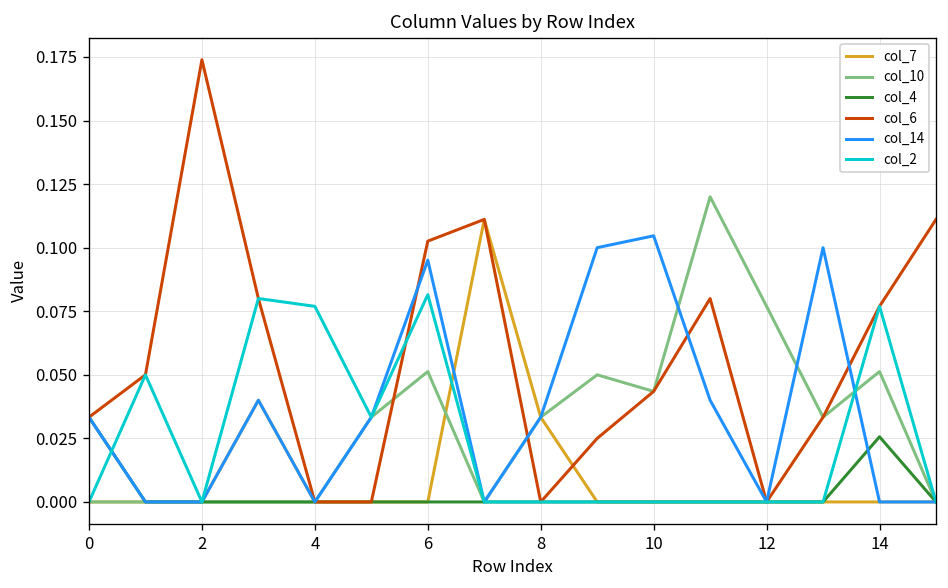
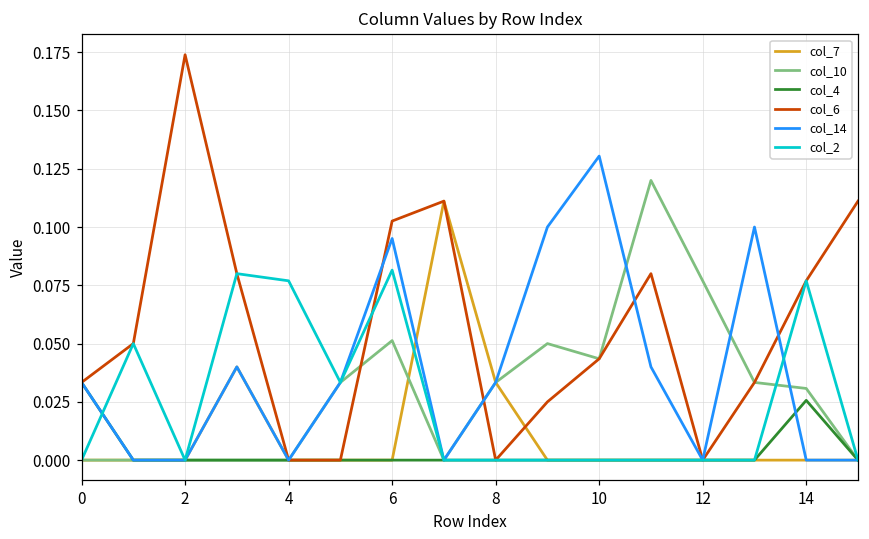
col_14, 10: 0.105 -> 0.130
col_10, 14: 0.051 -> 0.031
